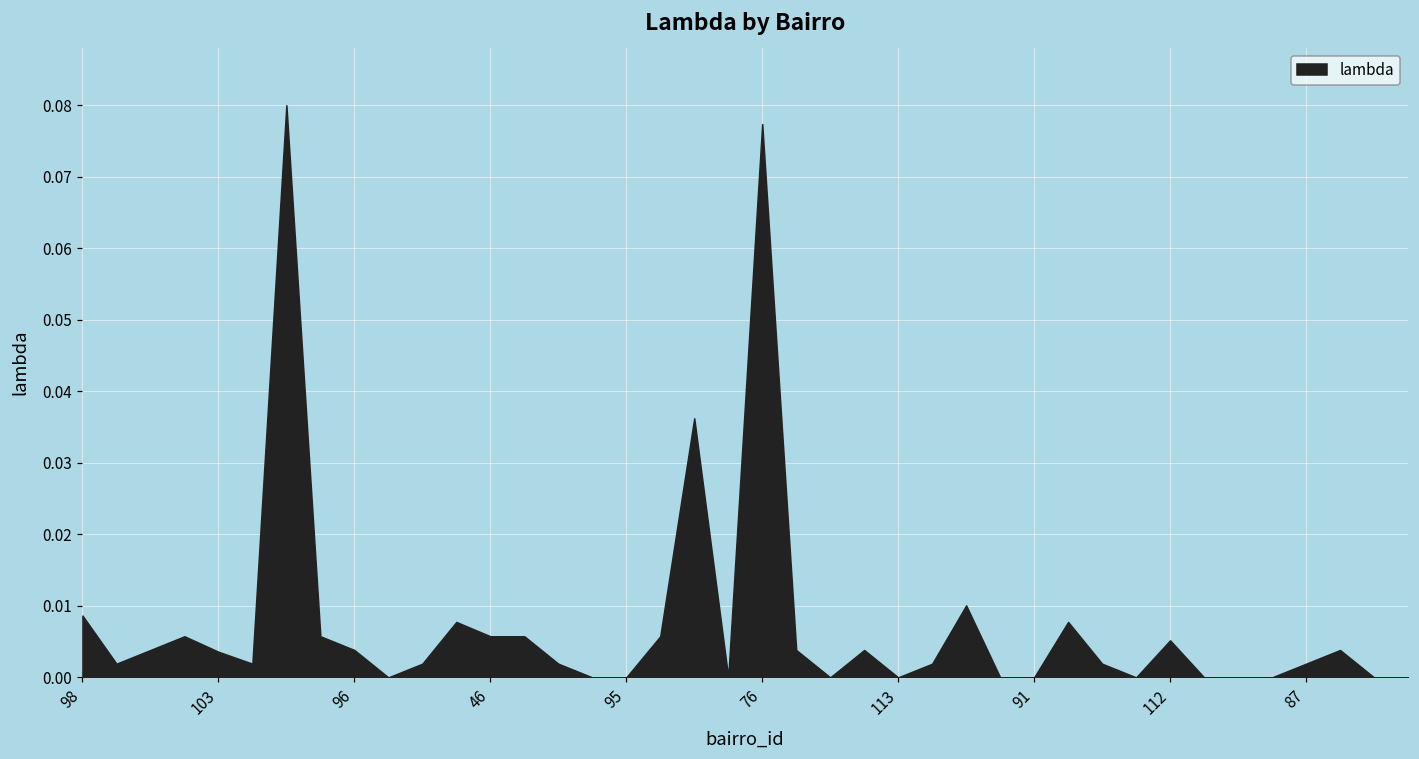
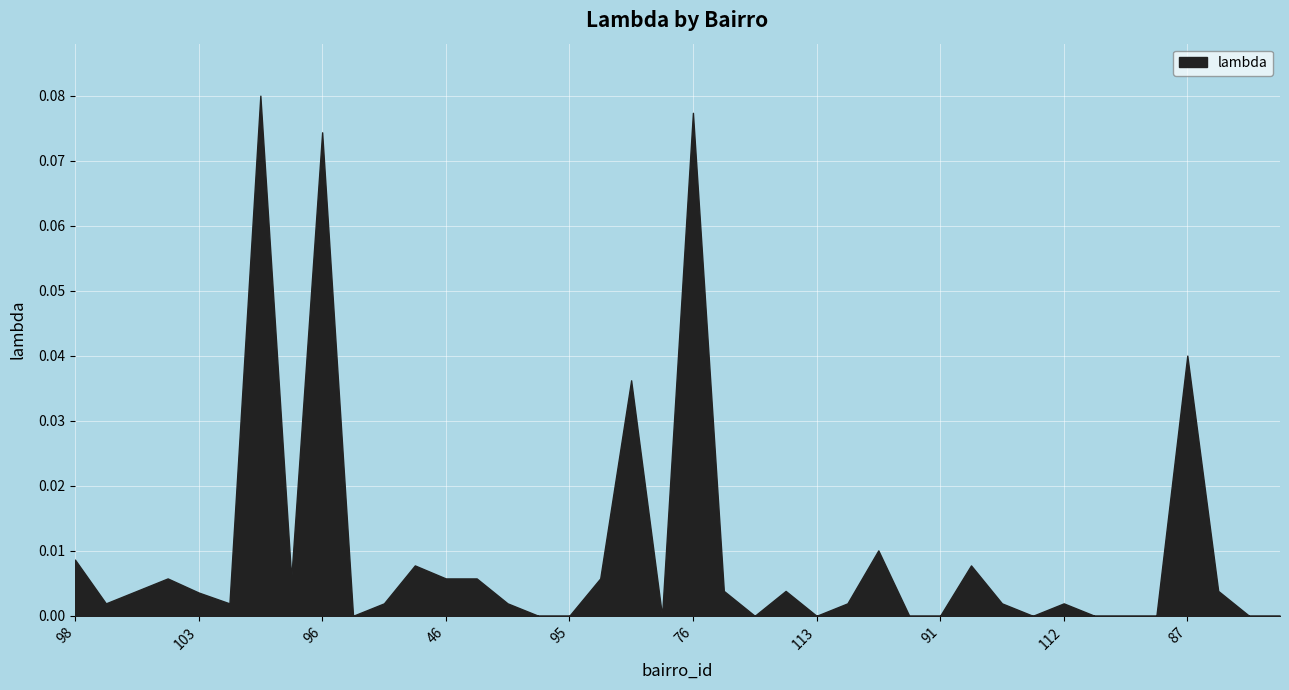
96: 0.004 -> 0.074
112: 0.005 -> 0.002
87: 0.002 -> 0.040
